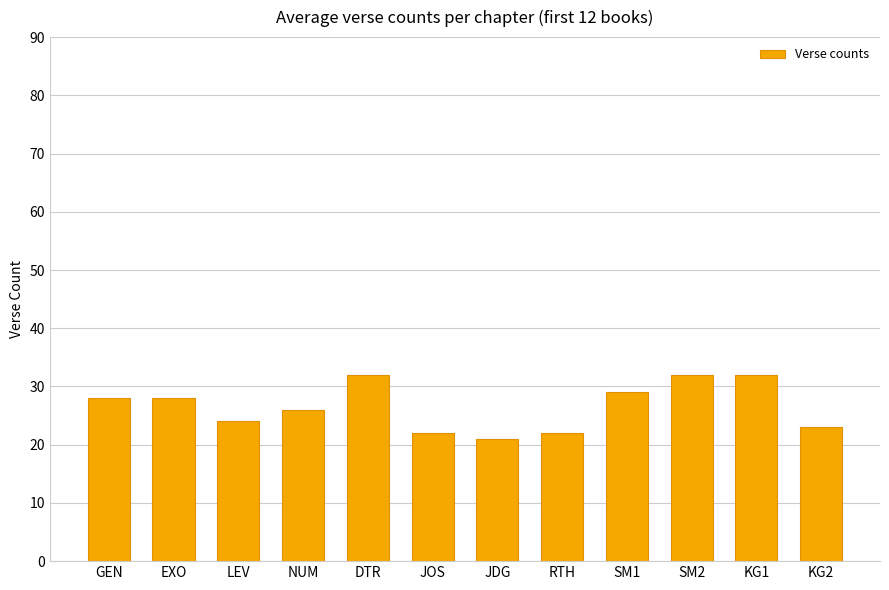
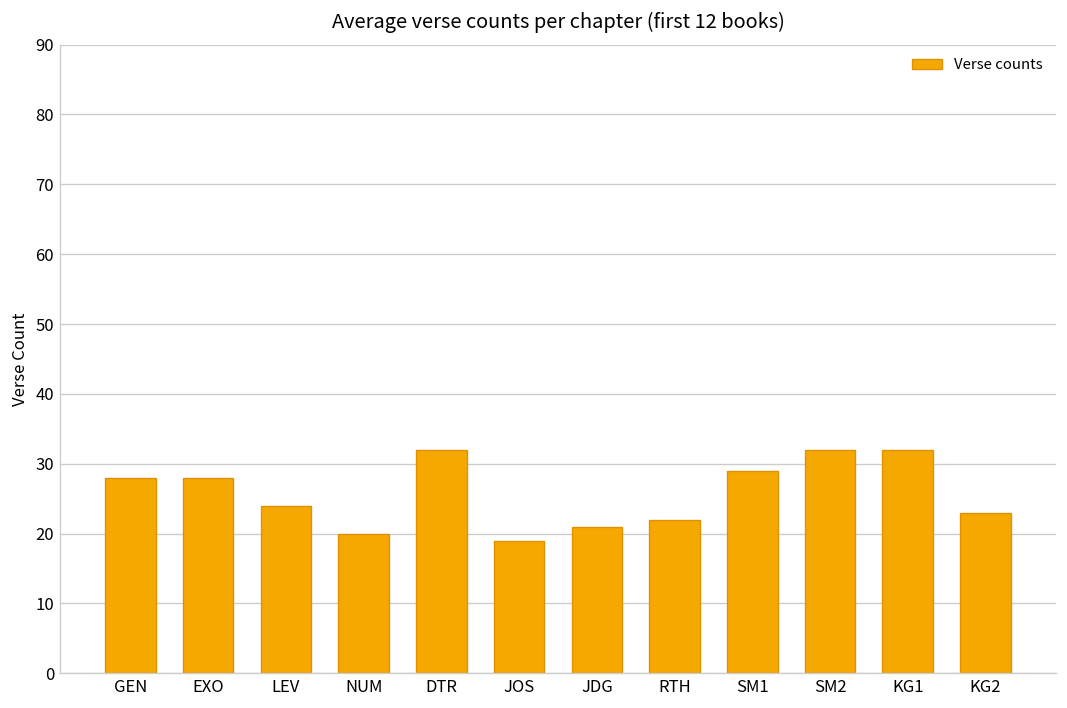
NUM: 26 -> 20
JOS: 22 -> 19
